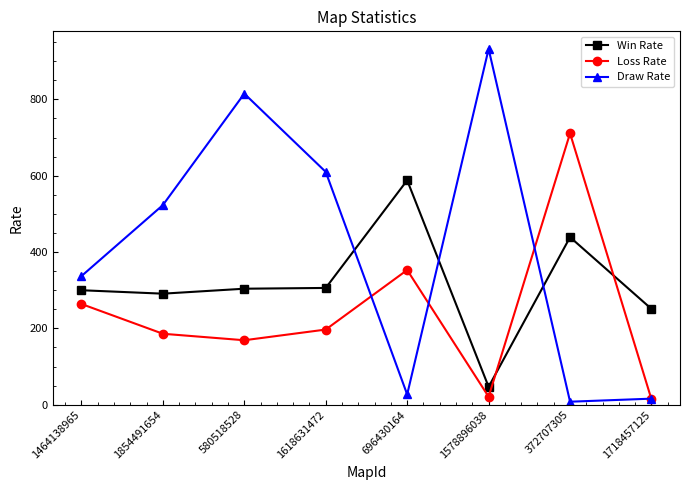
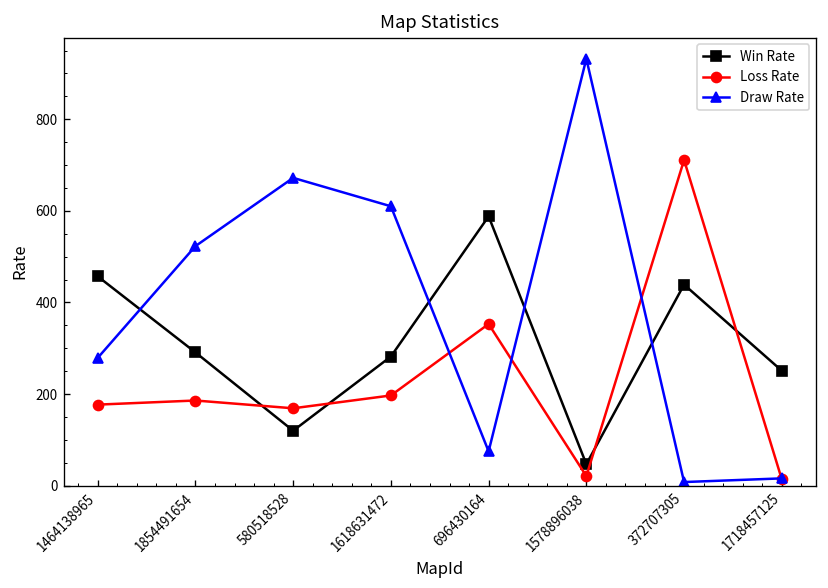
Win Rate, 1464138965: 300 -> 460
Loss Rate, 1464138965: 260 -> 180
Draw Rate, 1464138965: 340 -> 280
Win Rate, 580518528: 300 -> 120
Draw Rate, 580518528: 820 -> 670
Win Rate, 1618631472: 310 -> 280
Draw Rate, 696430164: 30 -> 80
